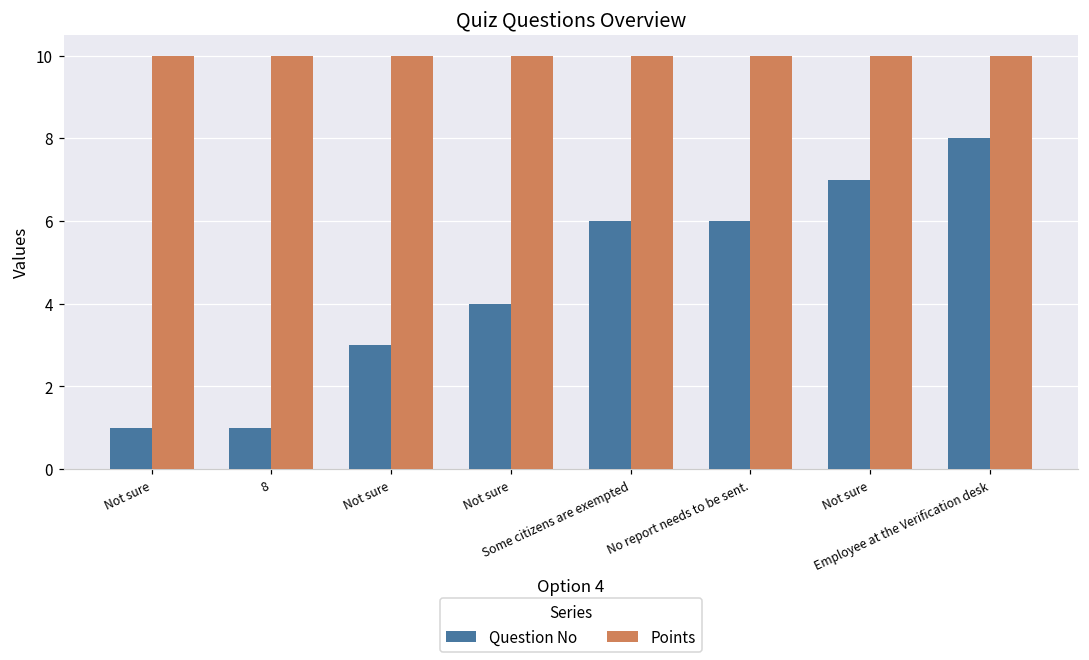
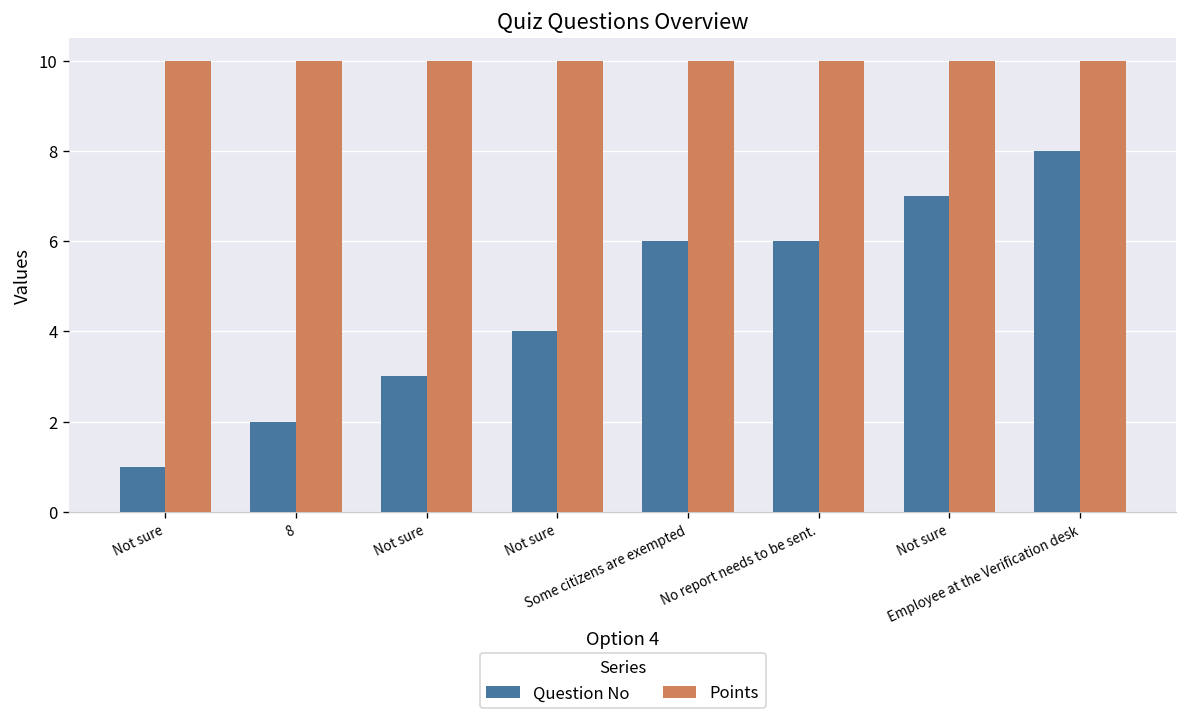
Question No, 8: 1 -> 2
